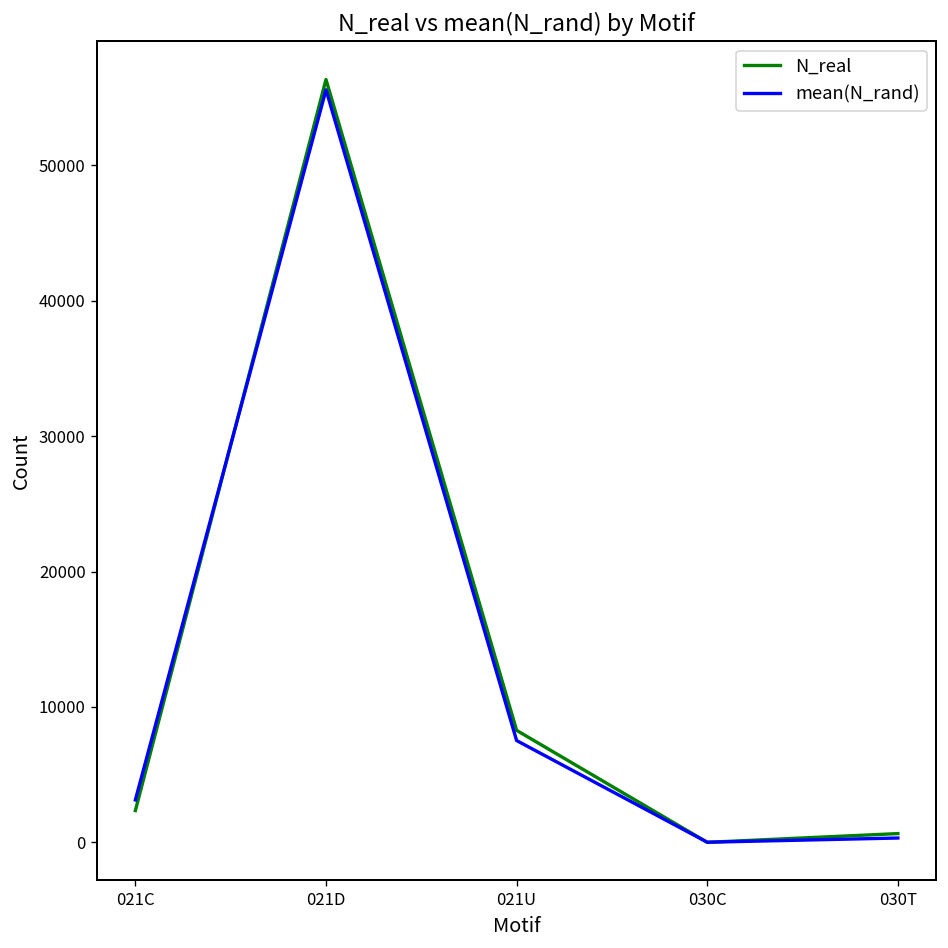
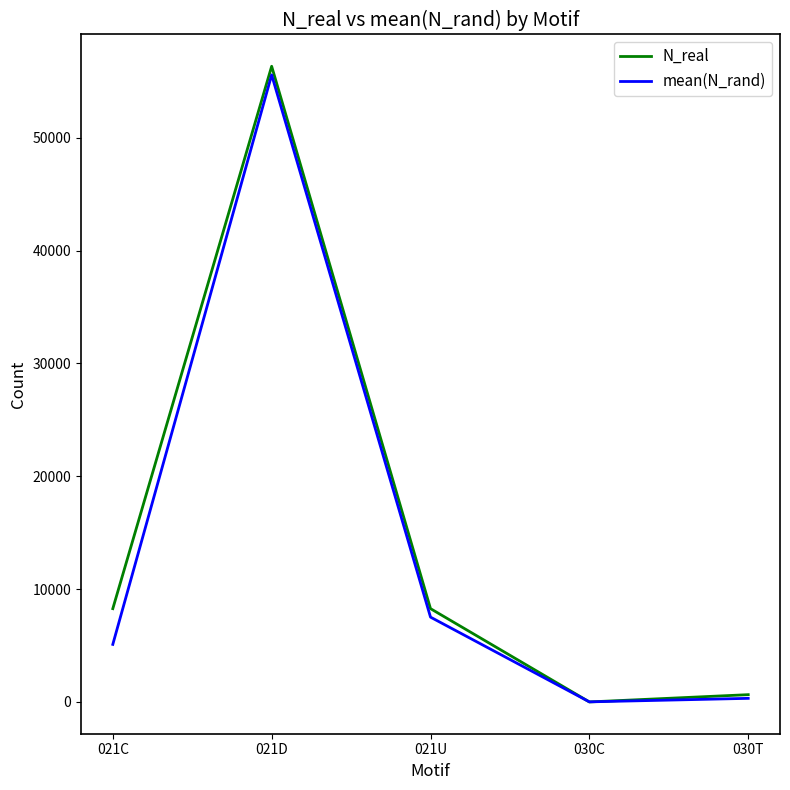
N_real, 021C: 2300 -> 8300
mean(N_rand), 021C: 3100 -> 5100
